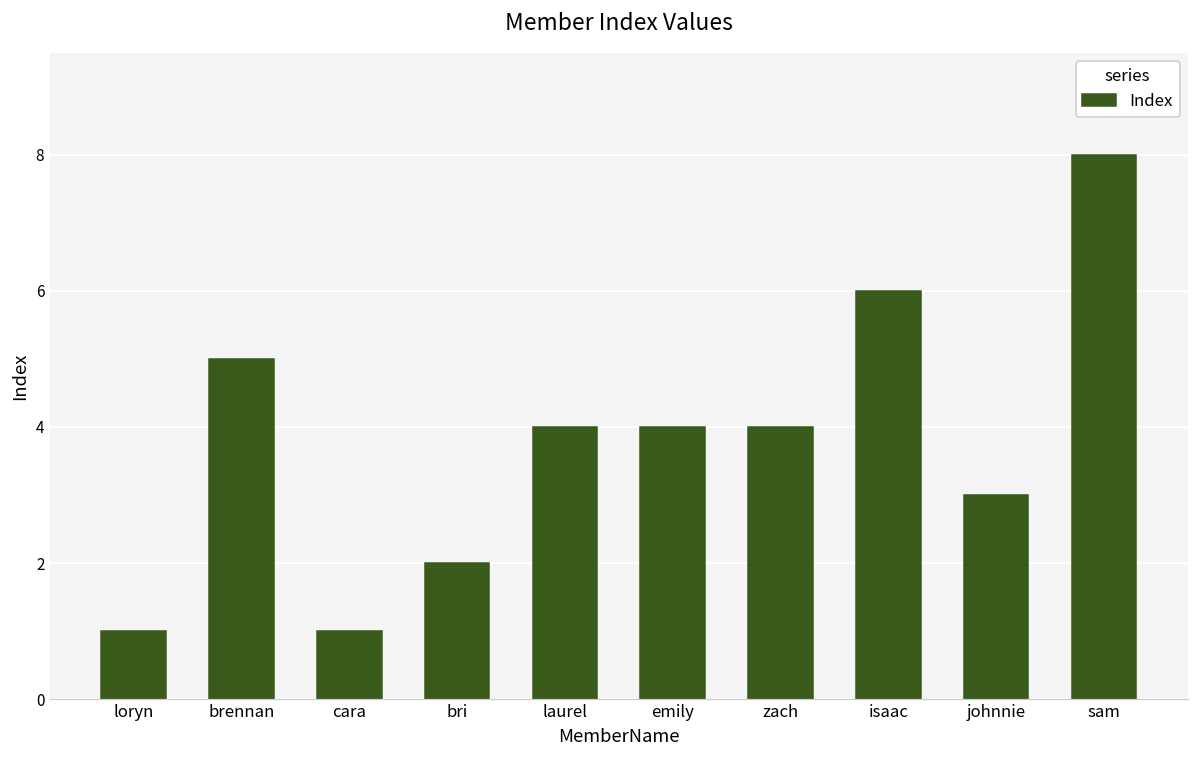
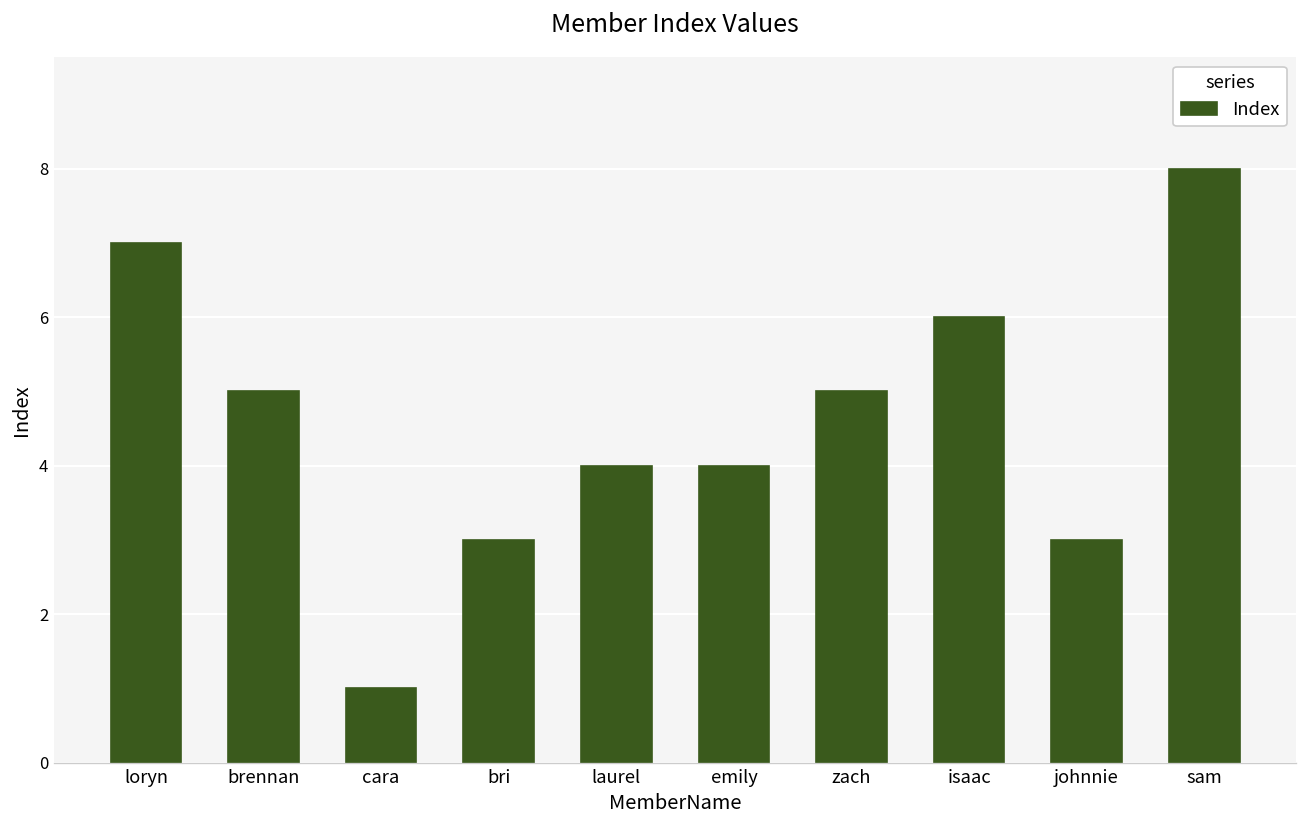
loryn: 1 -> 7
bri: 2 -> 3
zach: 4 -> 5
